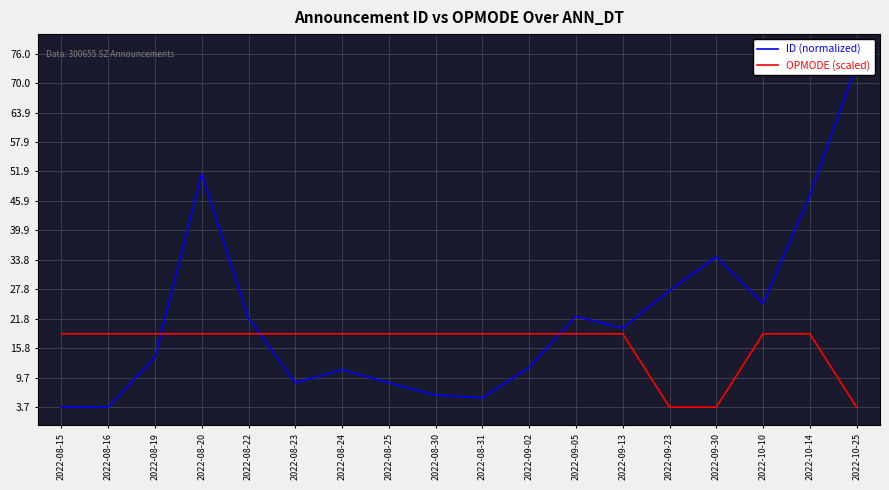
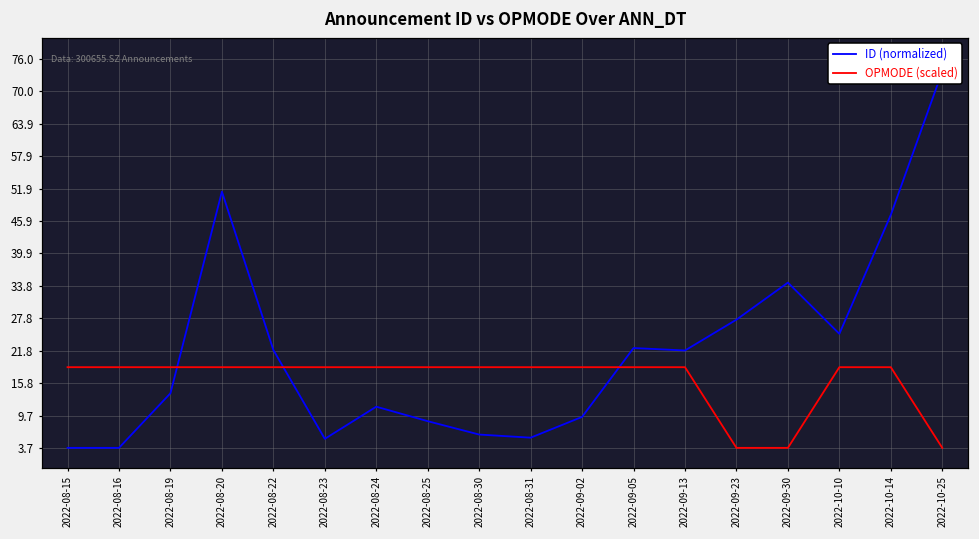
ID (normalized), 2022-08-23: 9 -> 5
ID (normalized), 2022-09-02: 12 -> 9
ID (normalized), 2022-09-13: 20 -> 22
